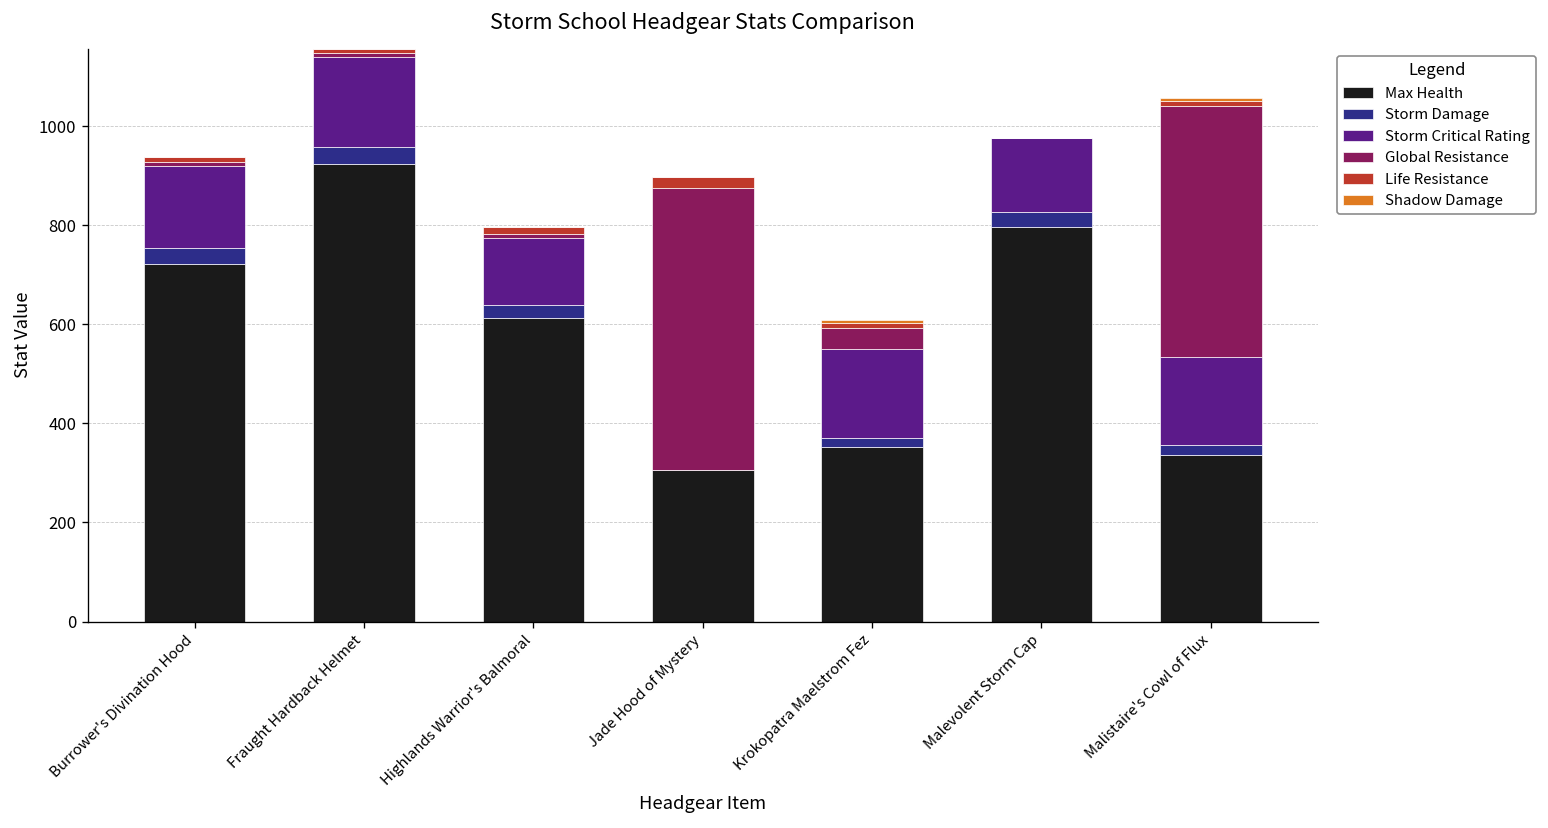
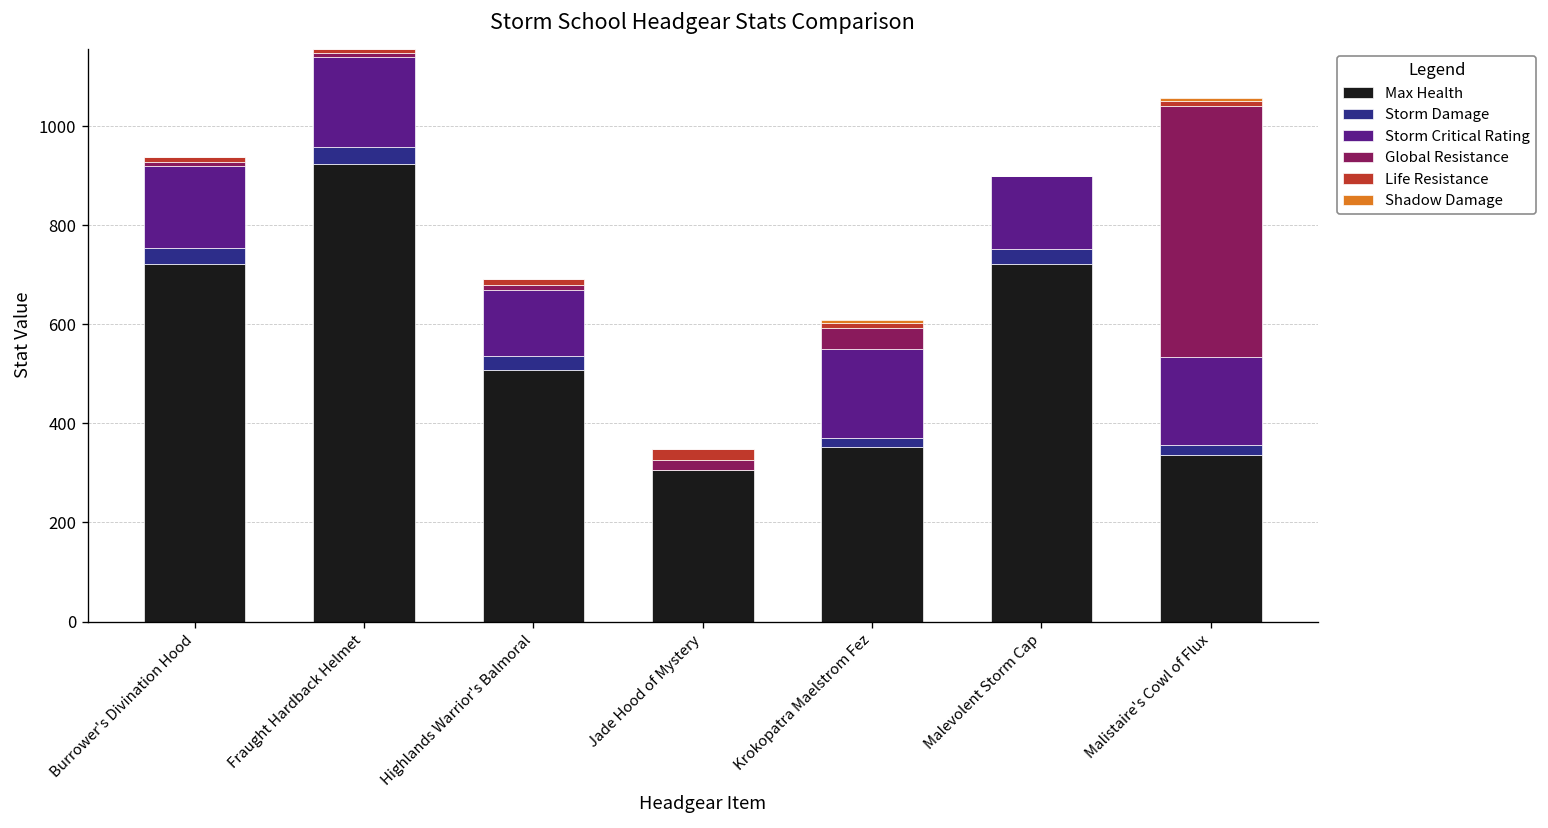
Max Health, Highlands Warrior's Balmoral: 610 -> 510
Global Resistance, Jade Hood of Mystery: 570 -> 20
Max Health, Malevolent Storm Cap: 800 -> 720
